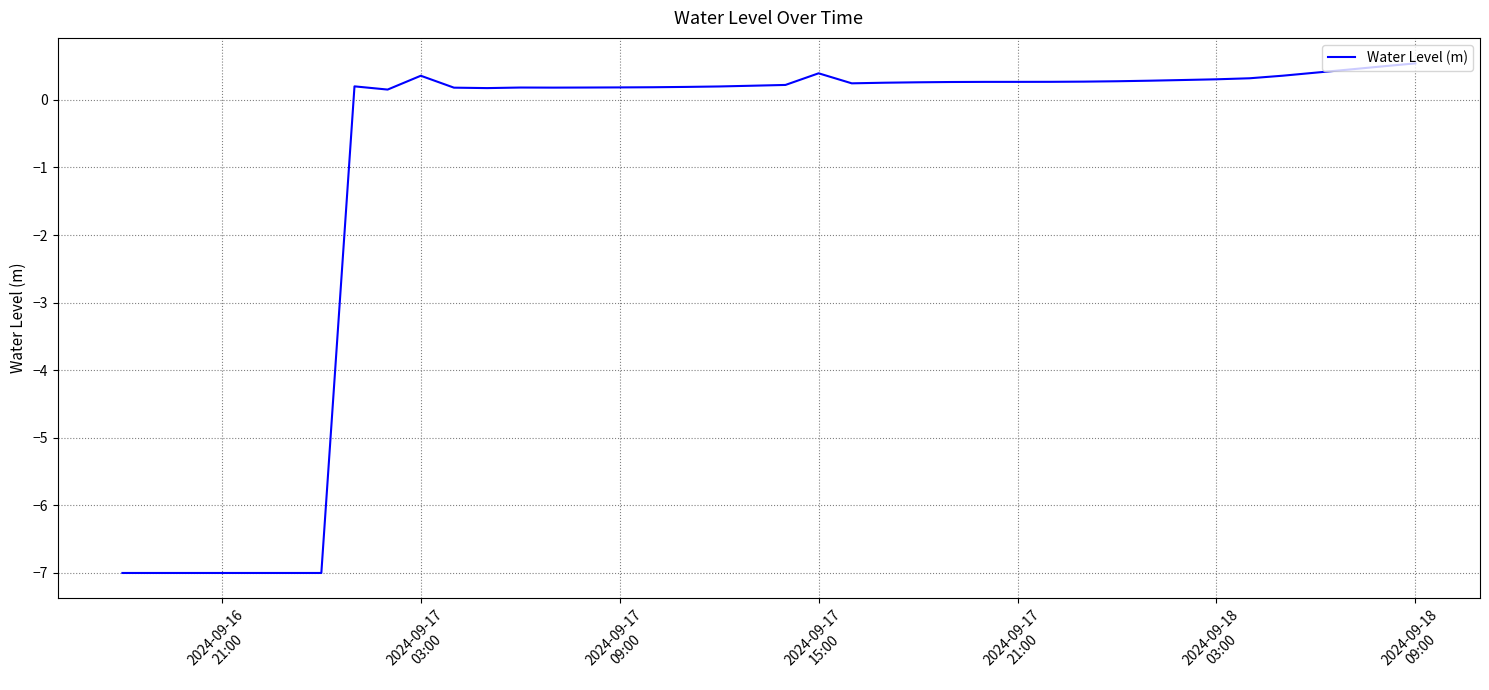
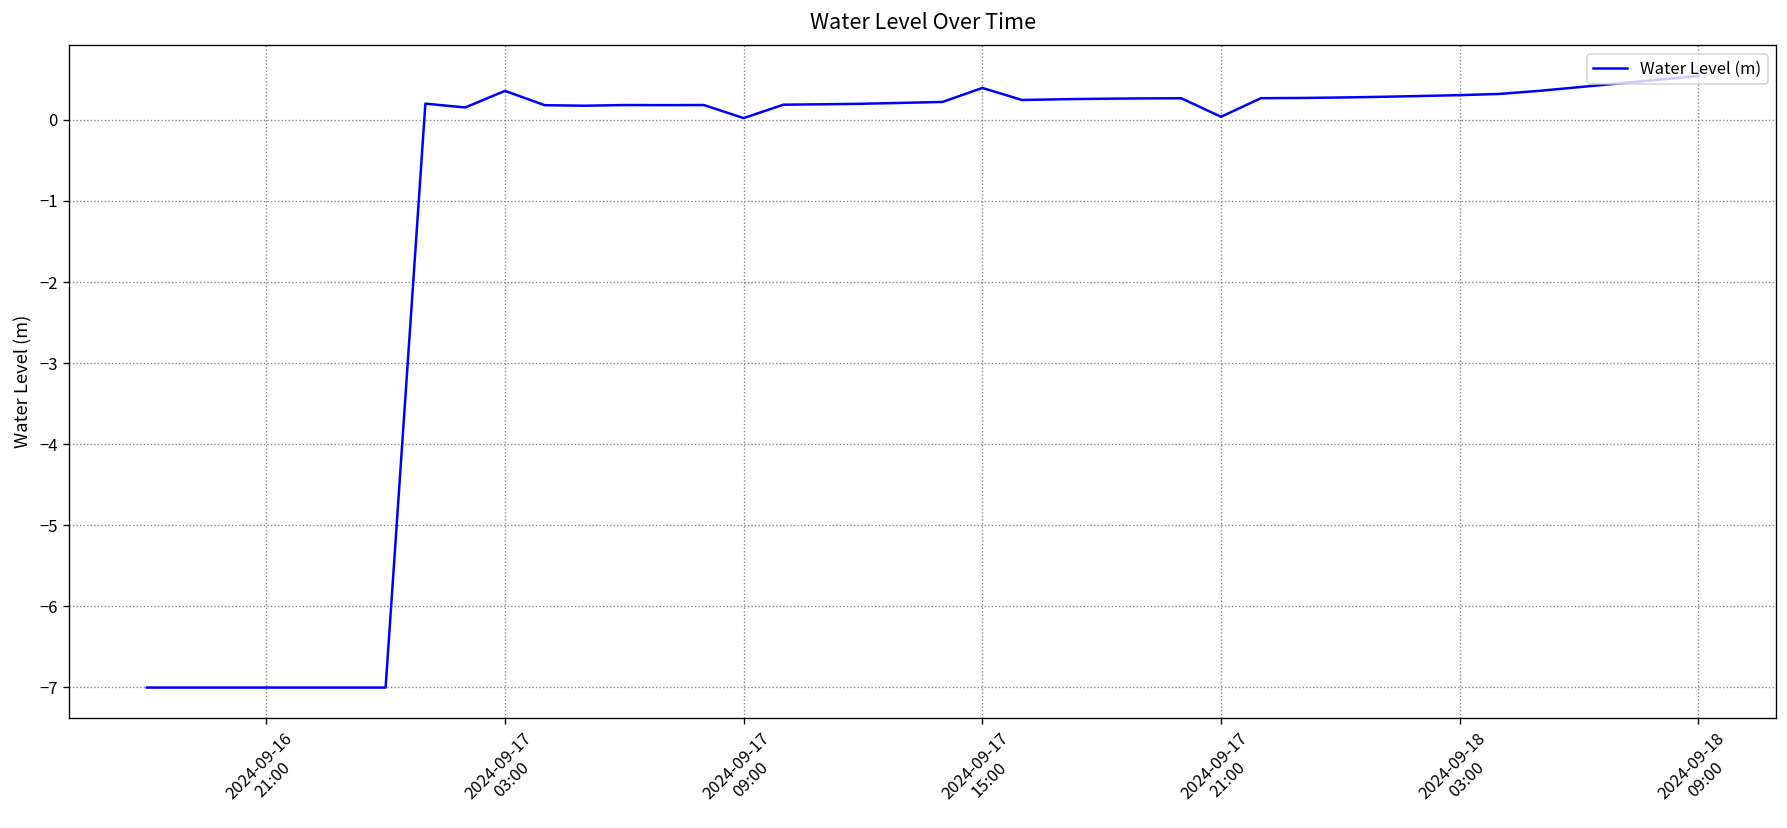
2024-09-17 09:00: 0.2 -> 0.0
2024-09-17 21:00: 0.3 -> 0.0
